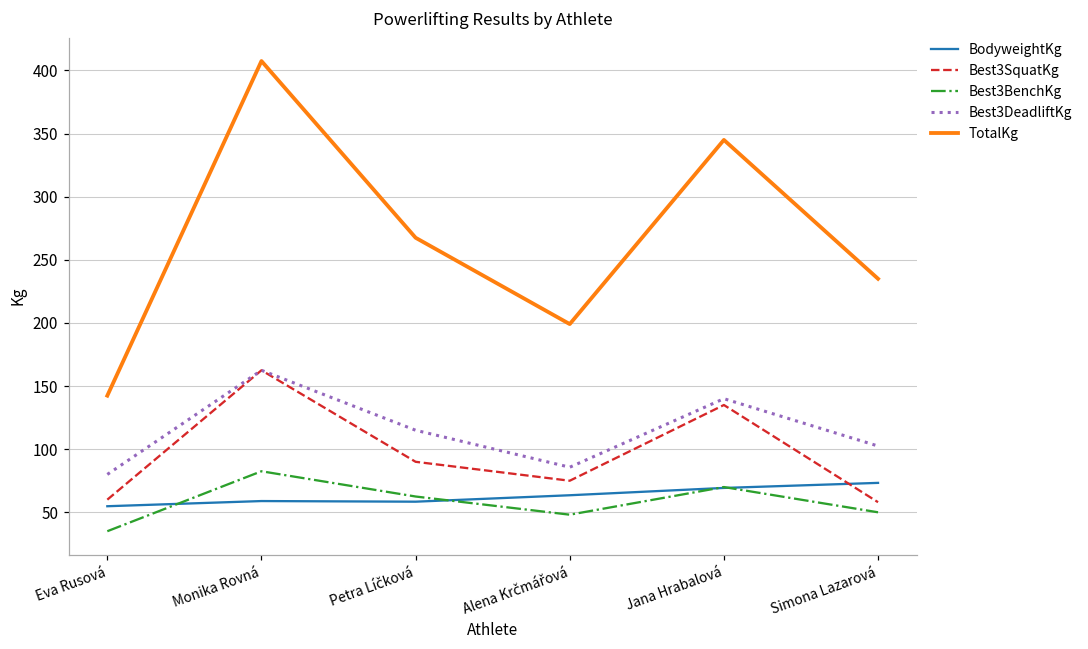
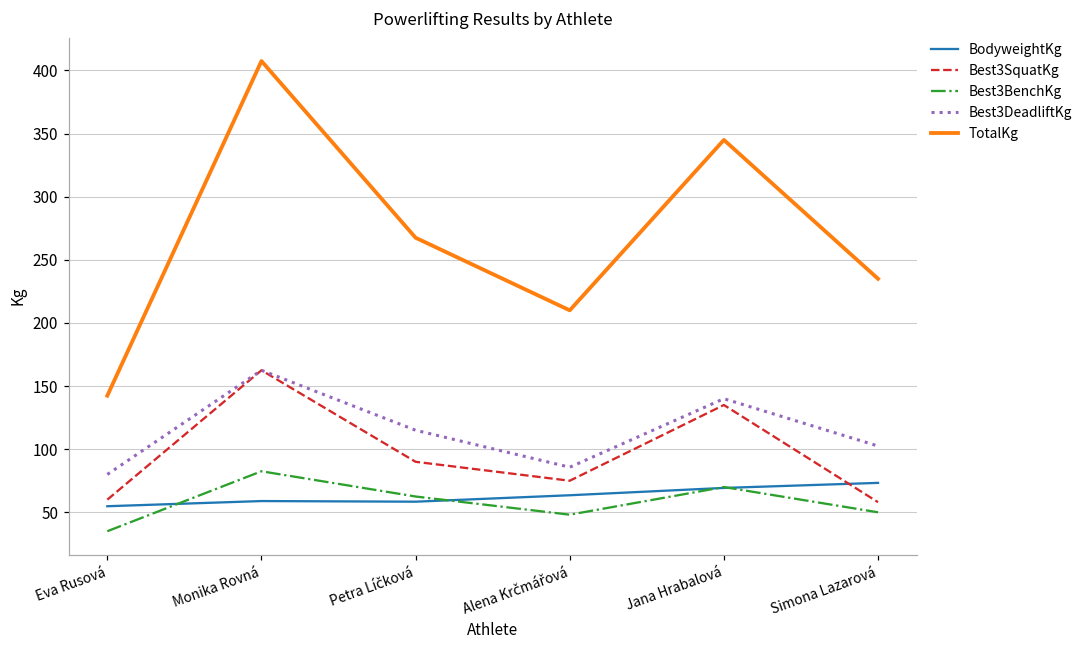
TotalKg, Alena Krčmářová: 199 -> 210
